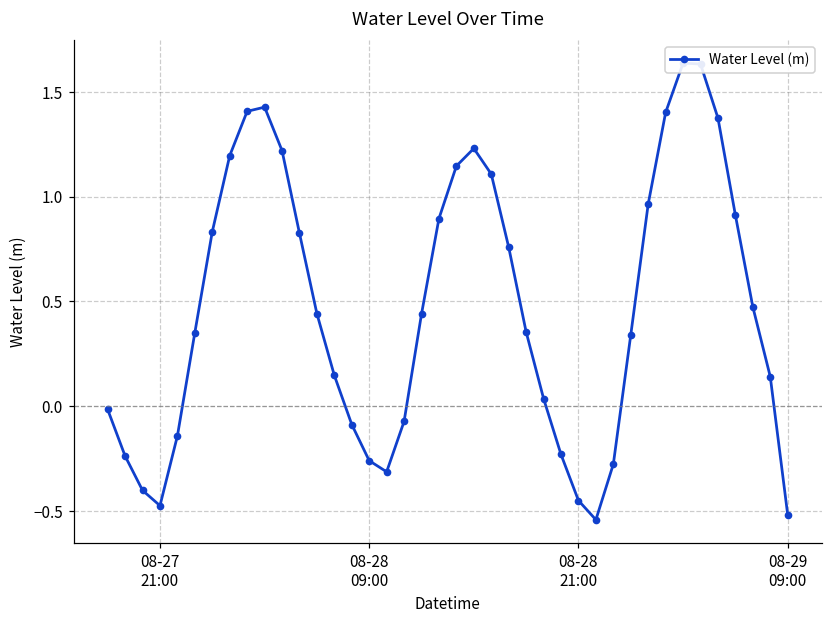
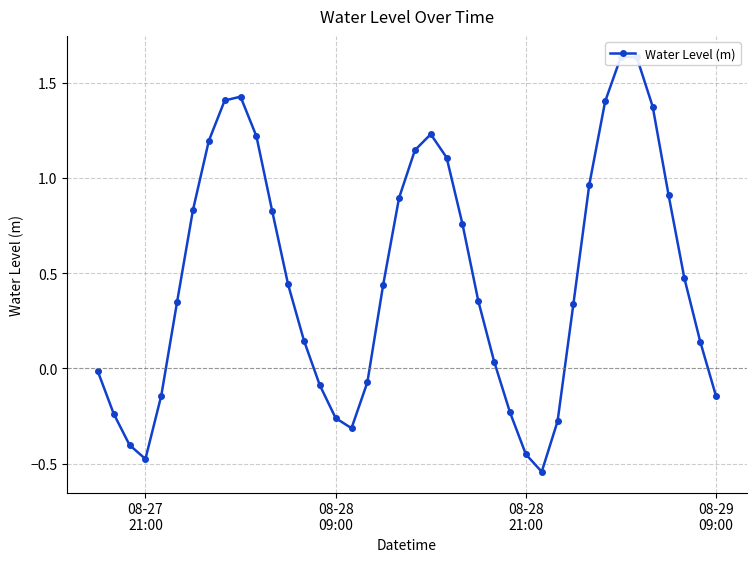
08-29 09:00: -0.52 -> -0.15
